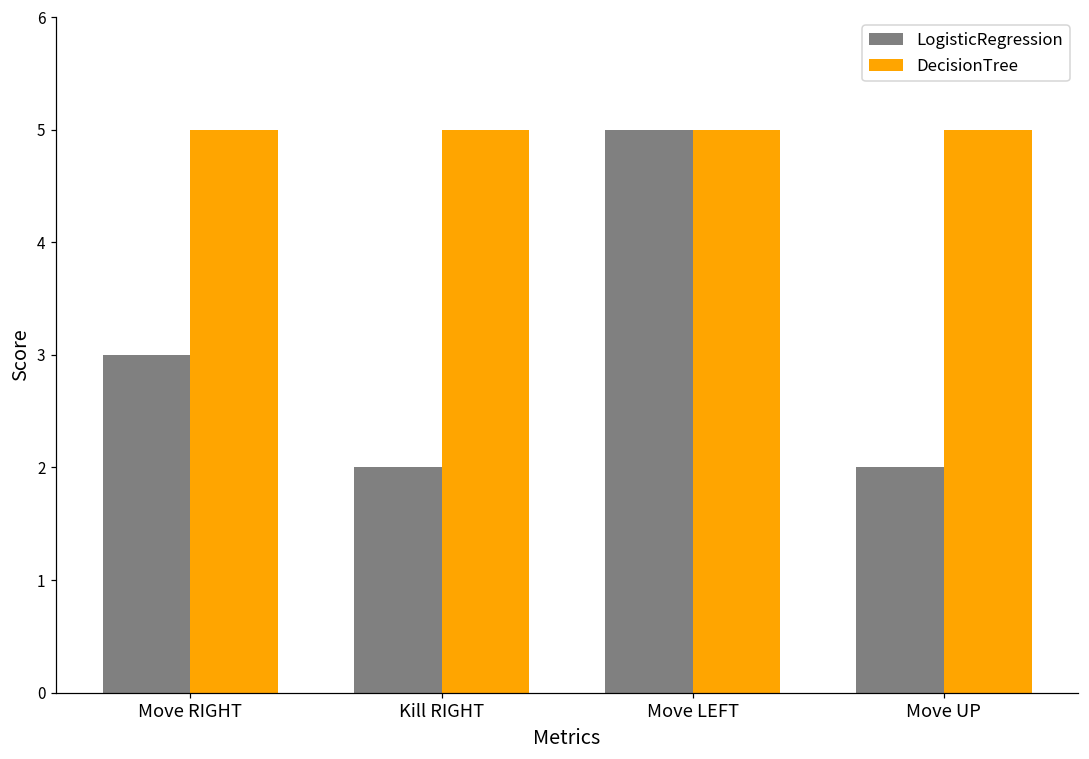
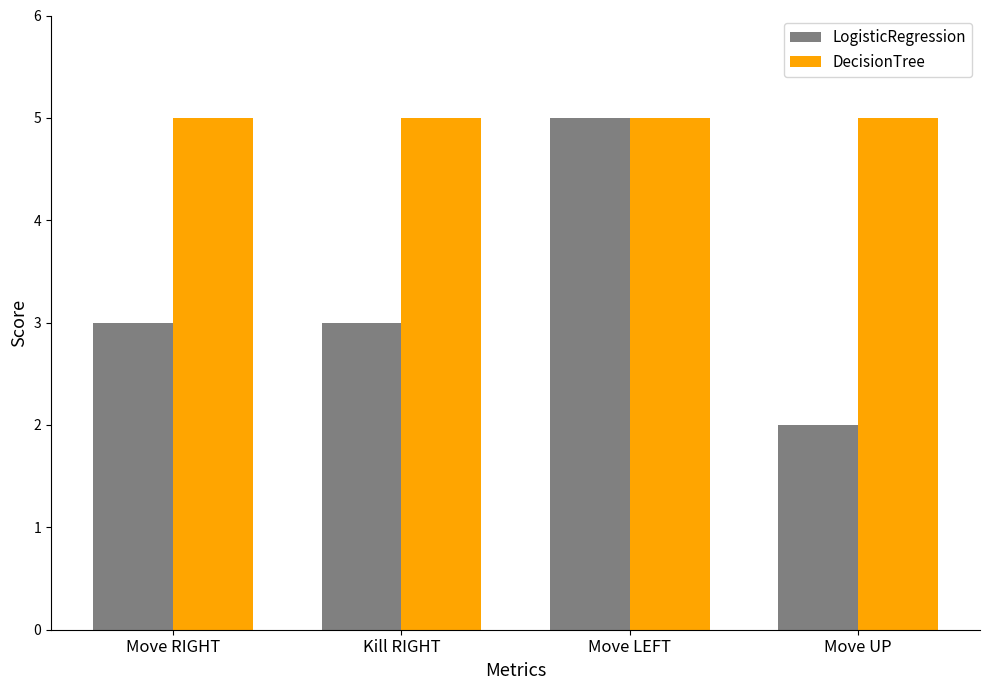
LogisticRegression, Kill RIGHT: 2 -> 3
